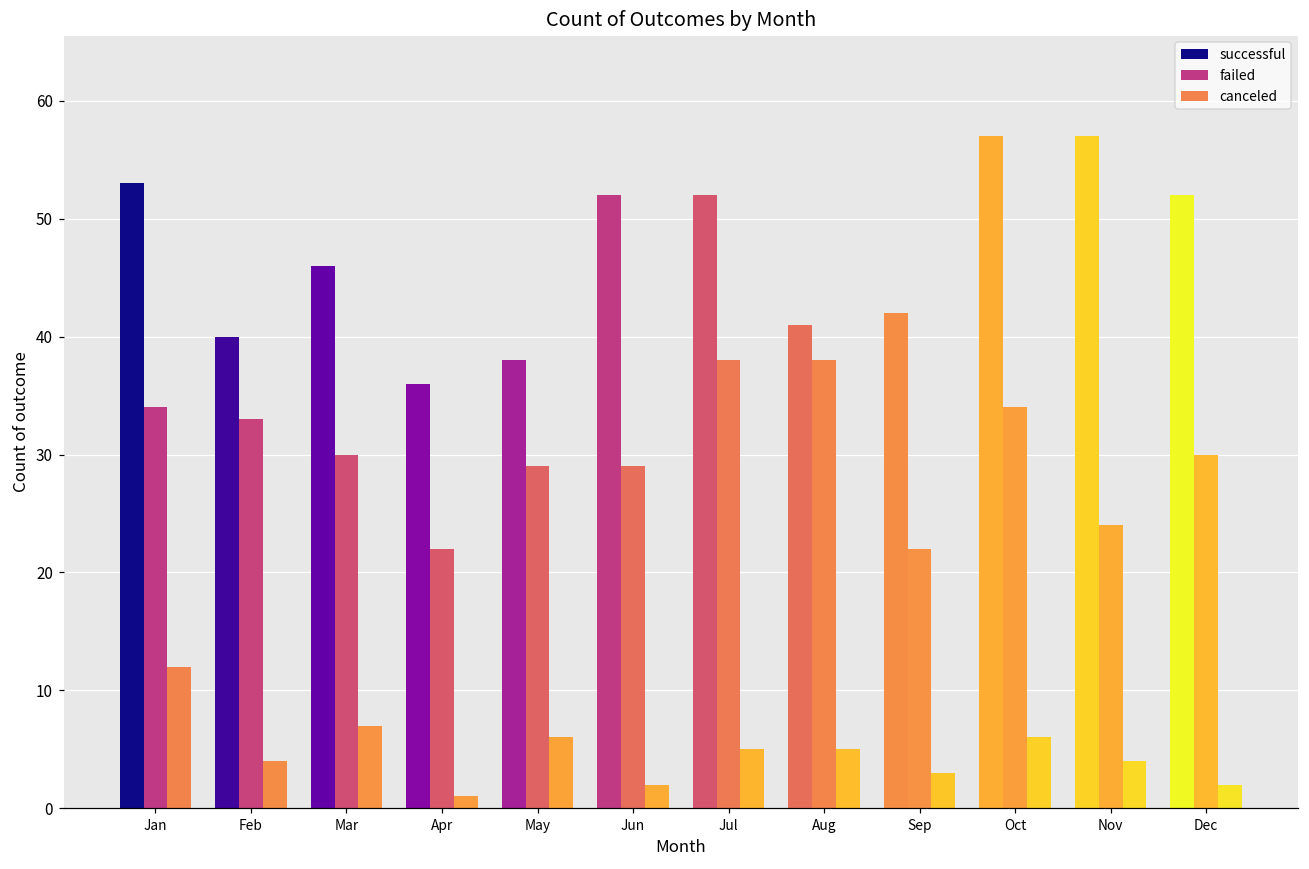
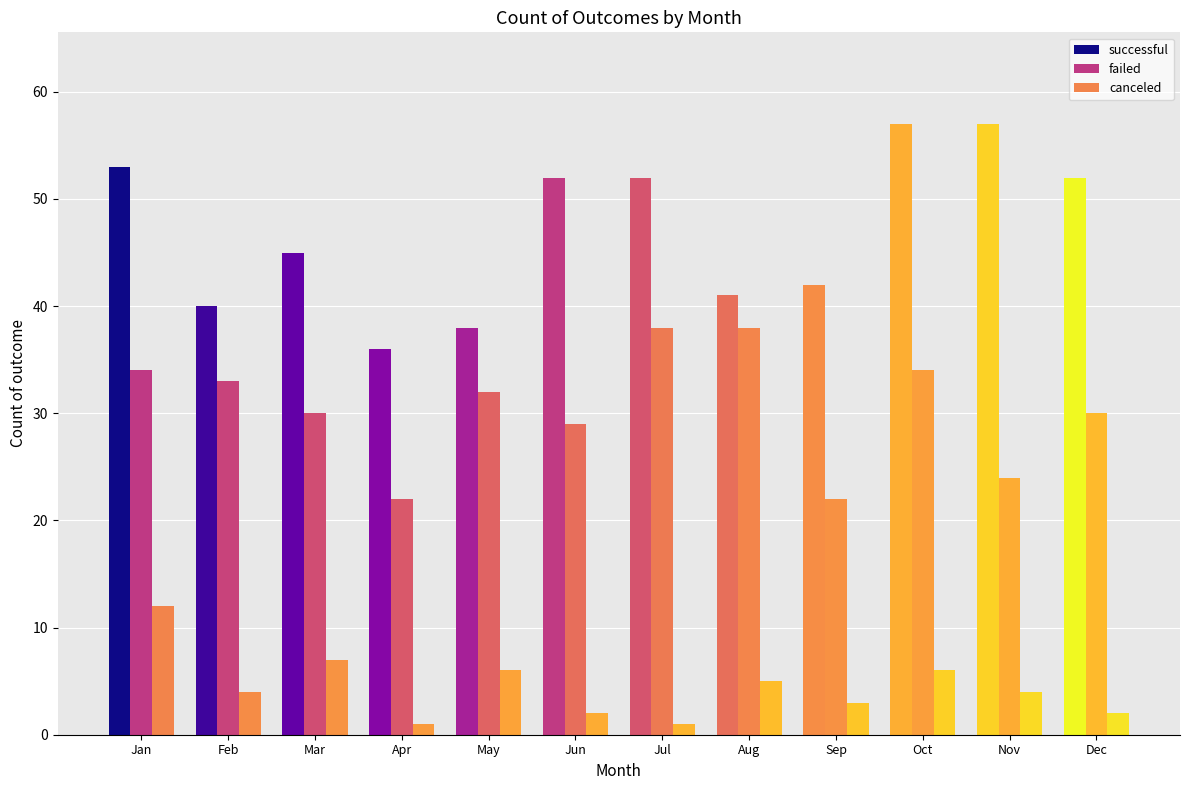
successful, Mar: 46 -> 45
failed, May: 29 -> 32
canceled, Jul: 5 -> 1
